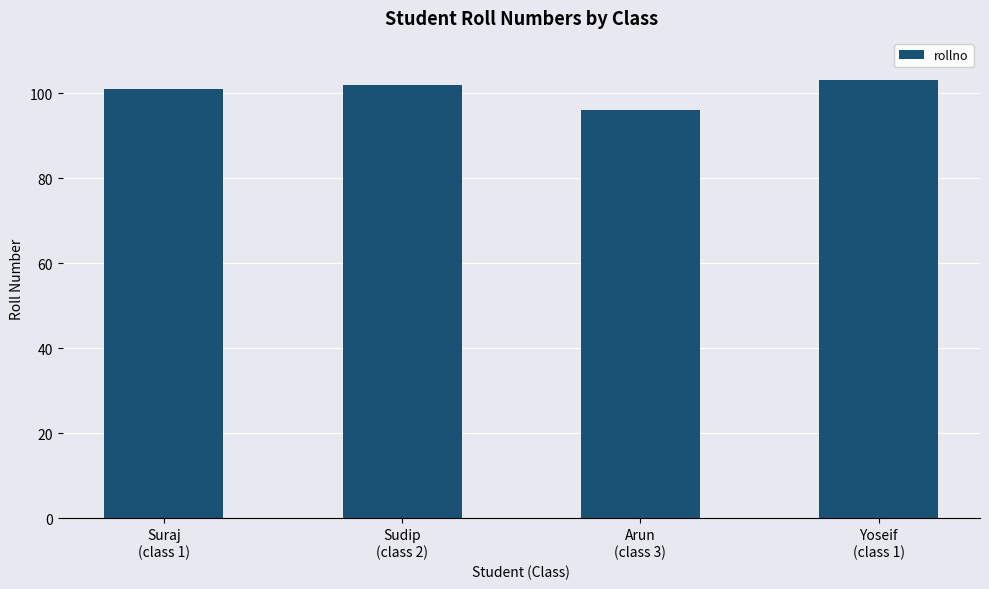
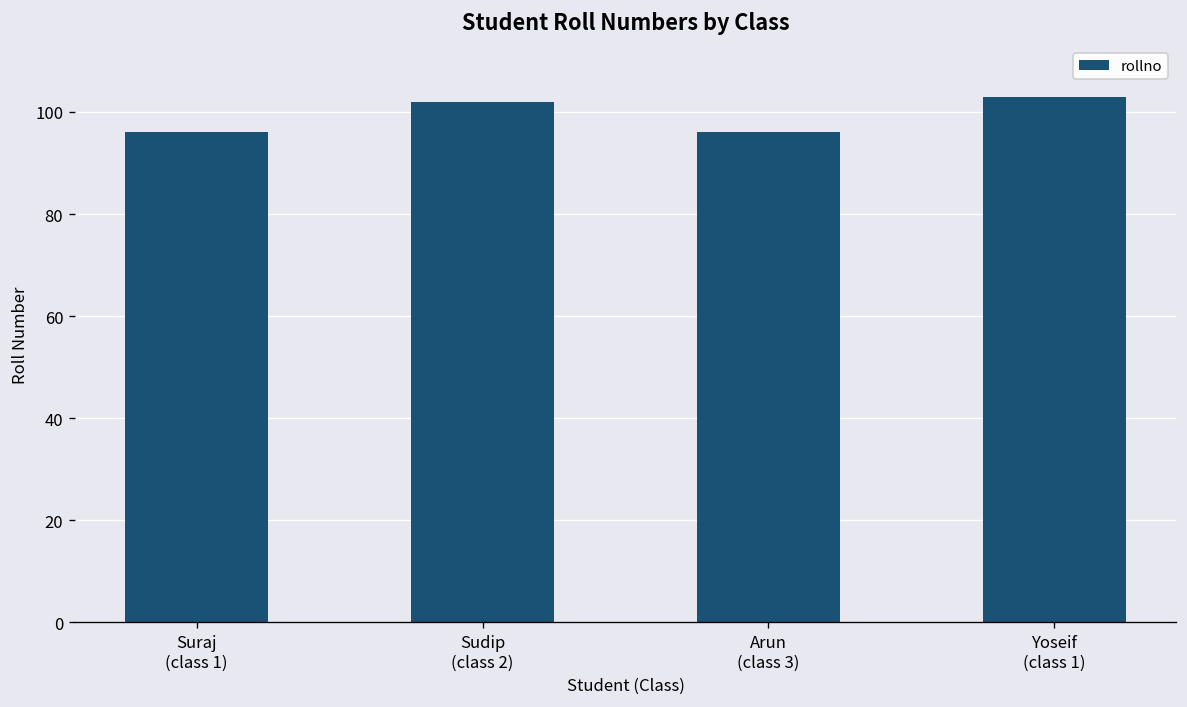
Suraj (class 1): 101 -> 96
